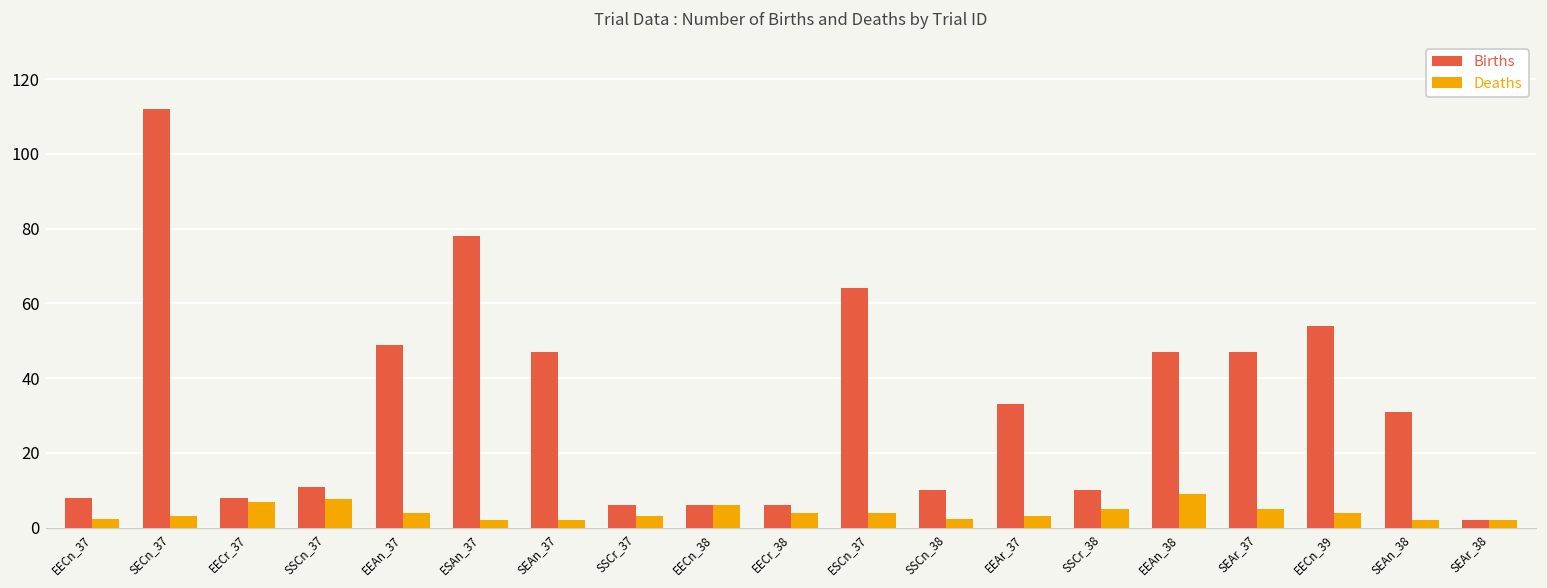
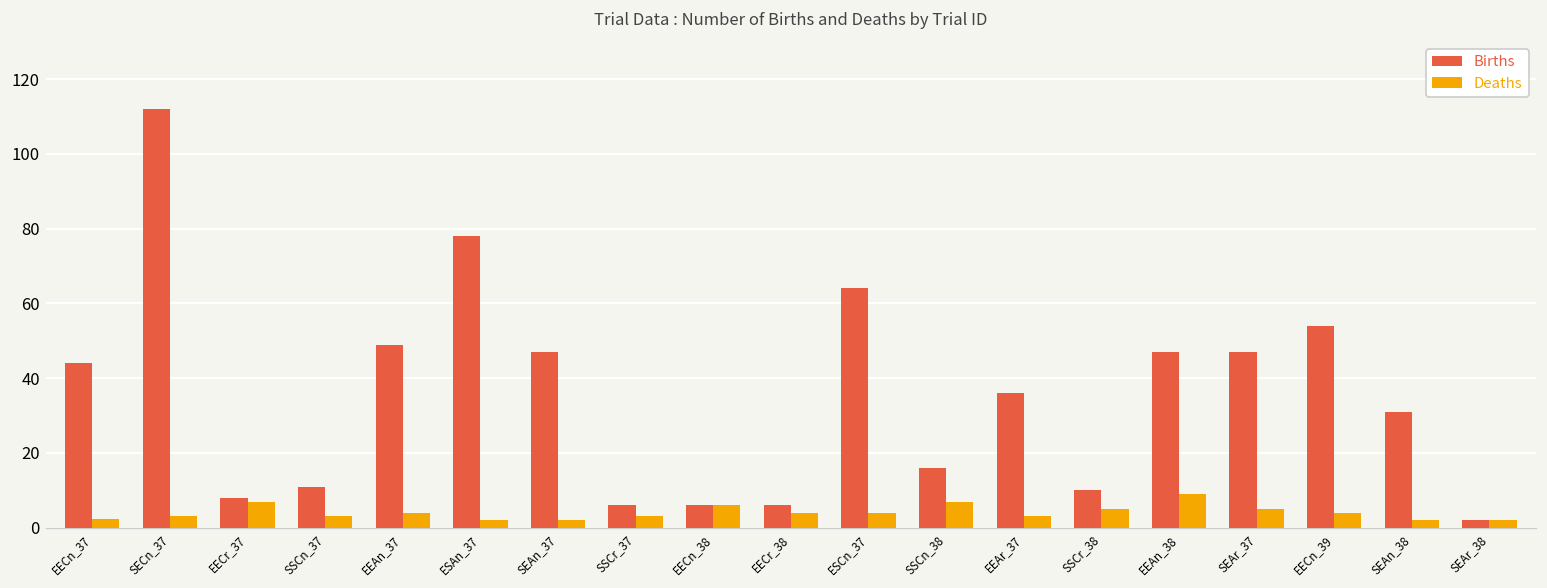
Births, EECn_37: 8 -> 44
Deaths, SSCn_37: 8 -> 3
Births, SSCn_38: 10 -> 16
Deaths, SSCn_38: 2 -> 7
Births, EEAr_37: 33 -> 36
